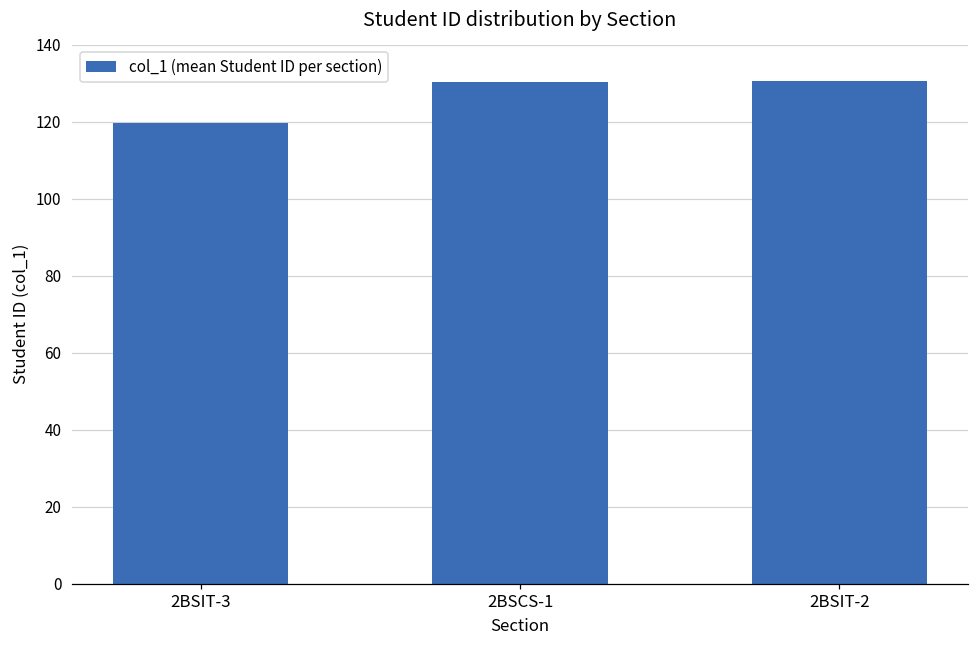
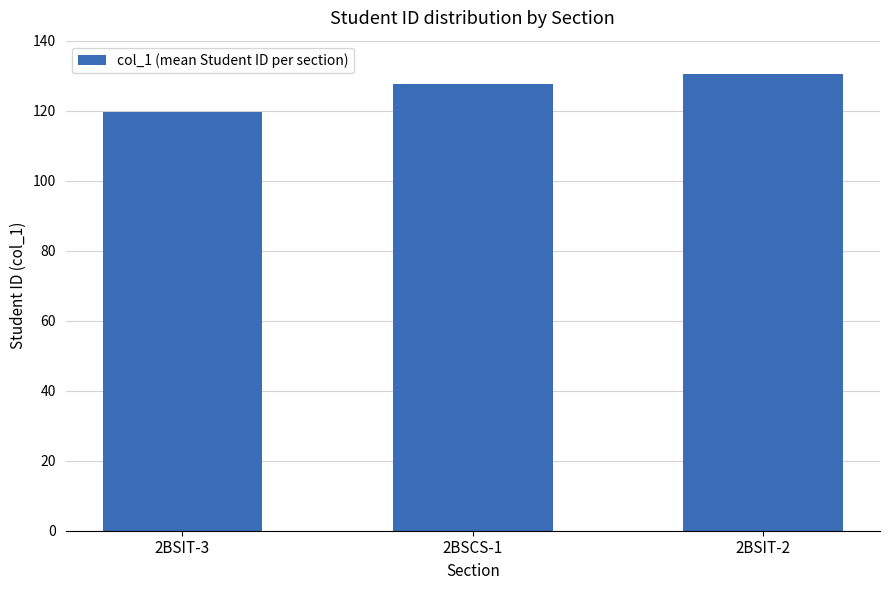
2BSCS-1: 130 -> 128
